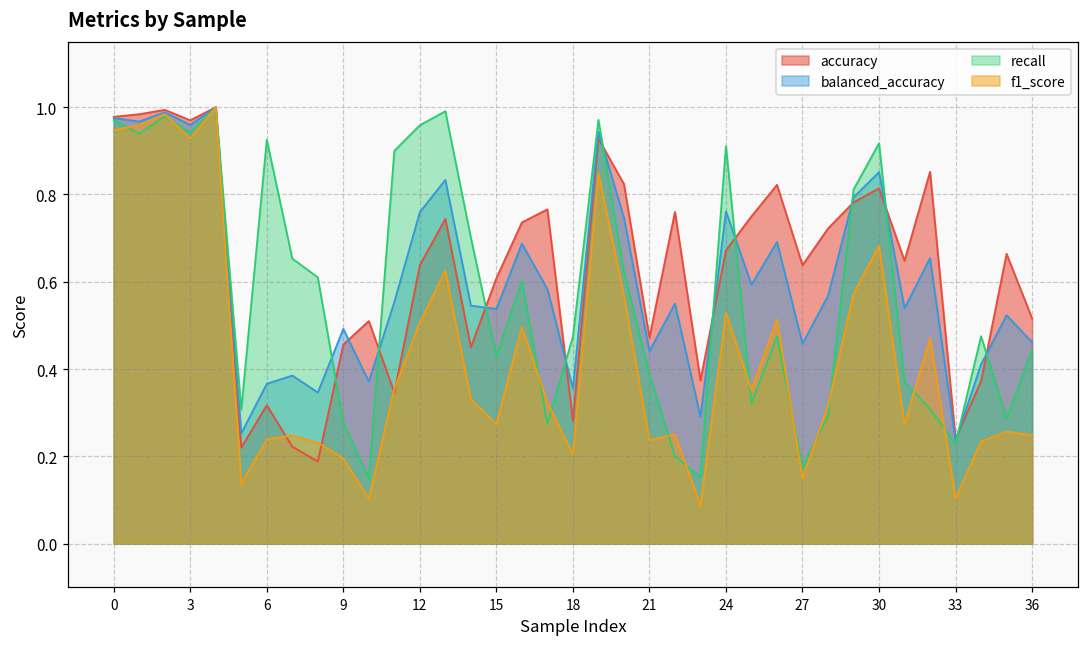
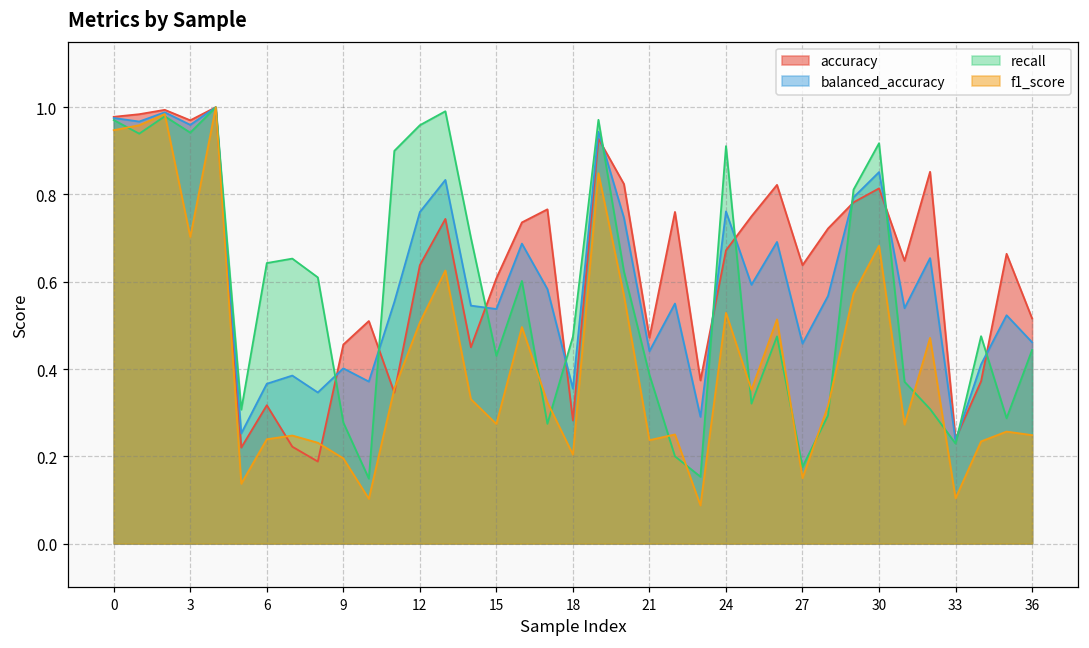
f1_score, 3: 0.93 -> 0.70
recall, 6: 0.93 -> 0.64
balanced_accuracy, 9: 0.49 -> 0.40
